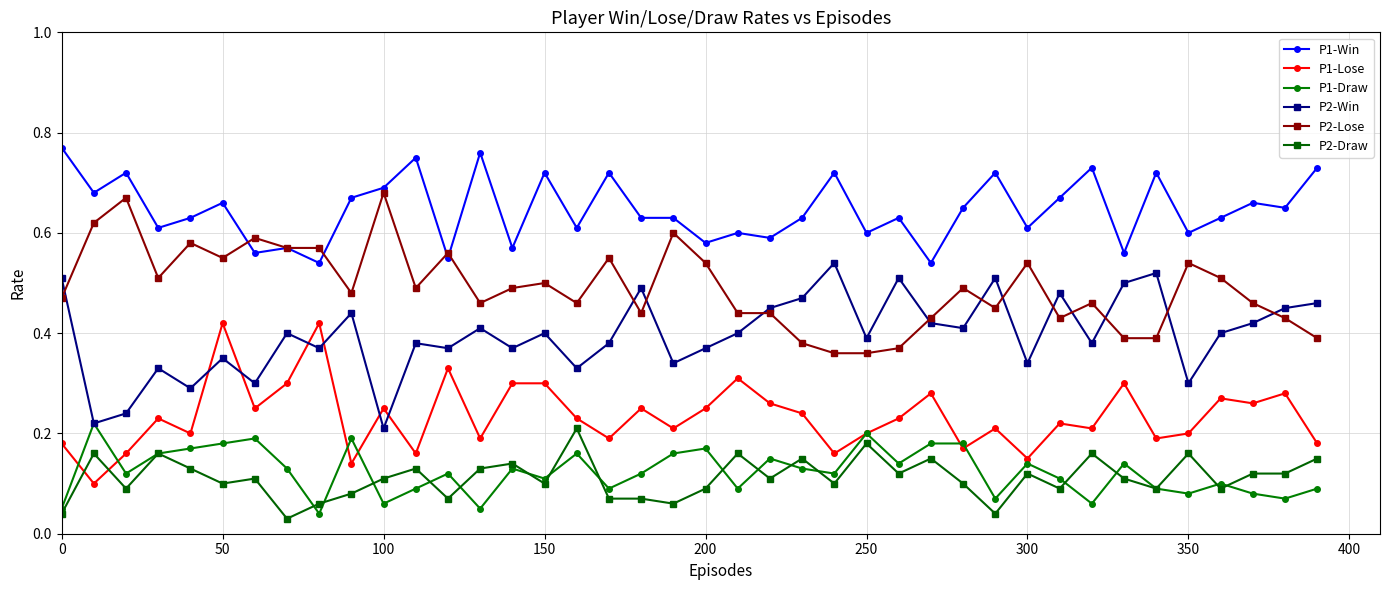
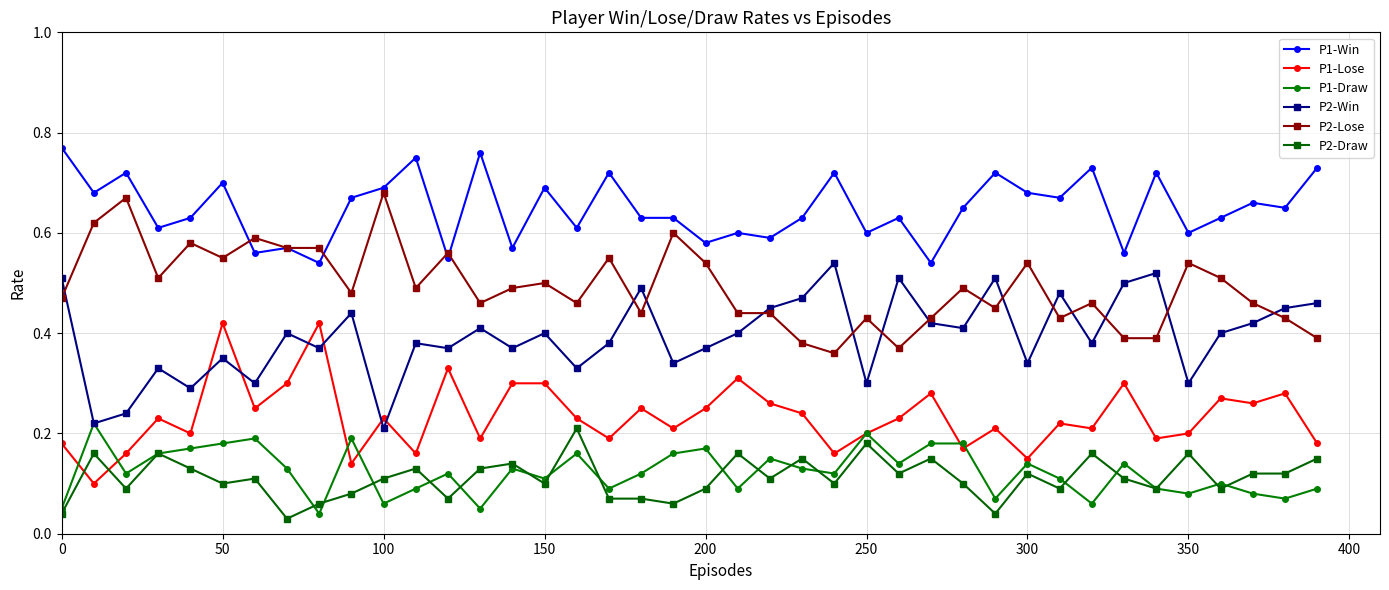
P1-Win, 50: 0.66 -> 0.70
P1-Lose, 100: 0.25 -> 0.23
P1-Win, 150: 0.72 -> 0.69
P2-Win, 250: 0.39 -> 0.30
P2-Lose, 250: 0.36 -> 0.43
P1-Win, 300: 0.61 -> 0.68
